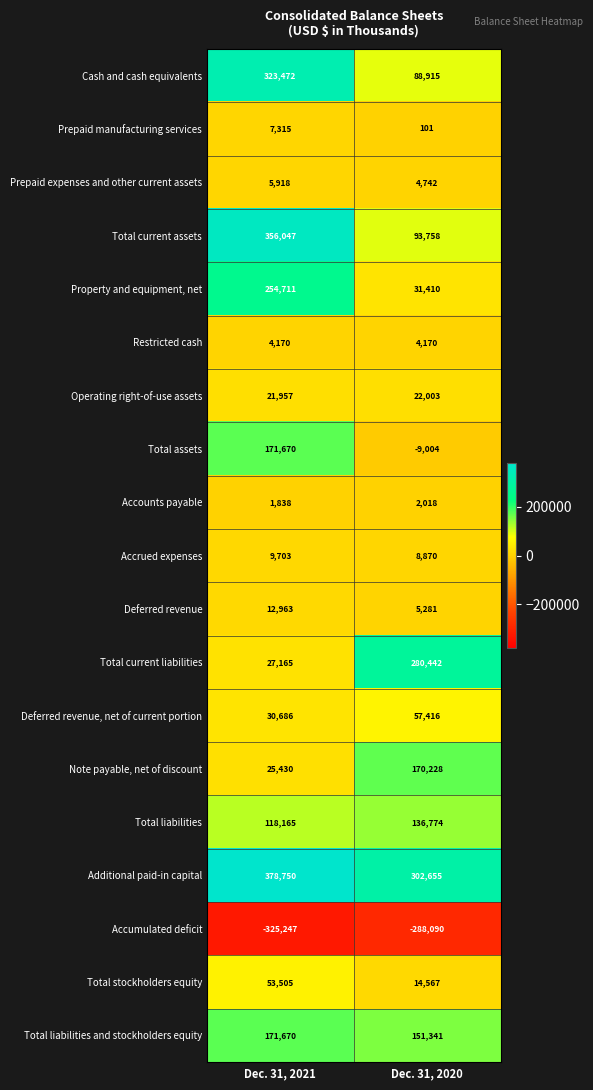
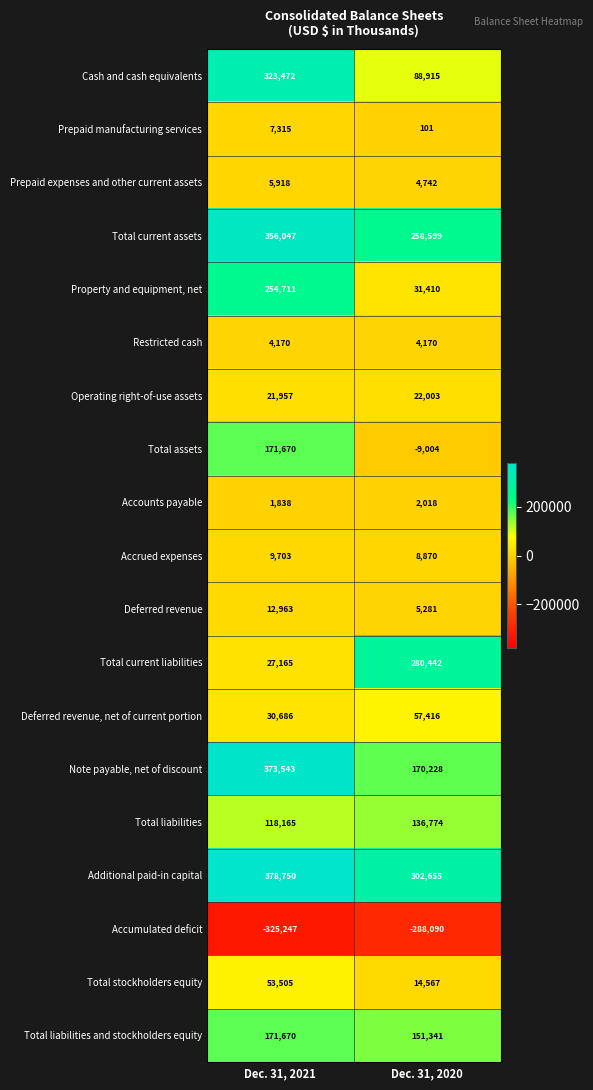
Total current assets, Dec. 31, 2020: 93,758 -> 258,599
Note payable, net of discount, Dec. 31, 2021: 25,430 -> 373,543
